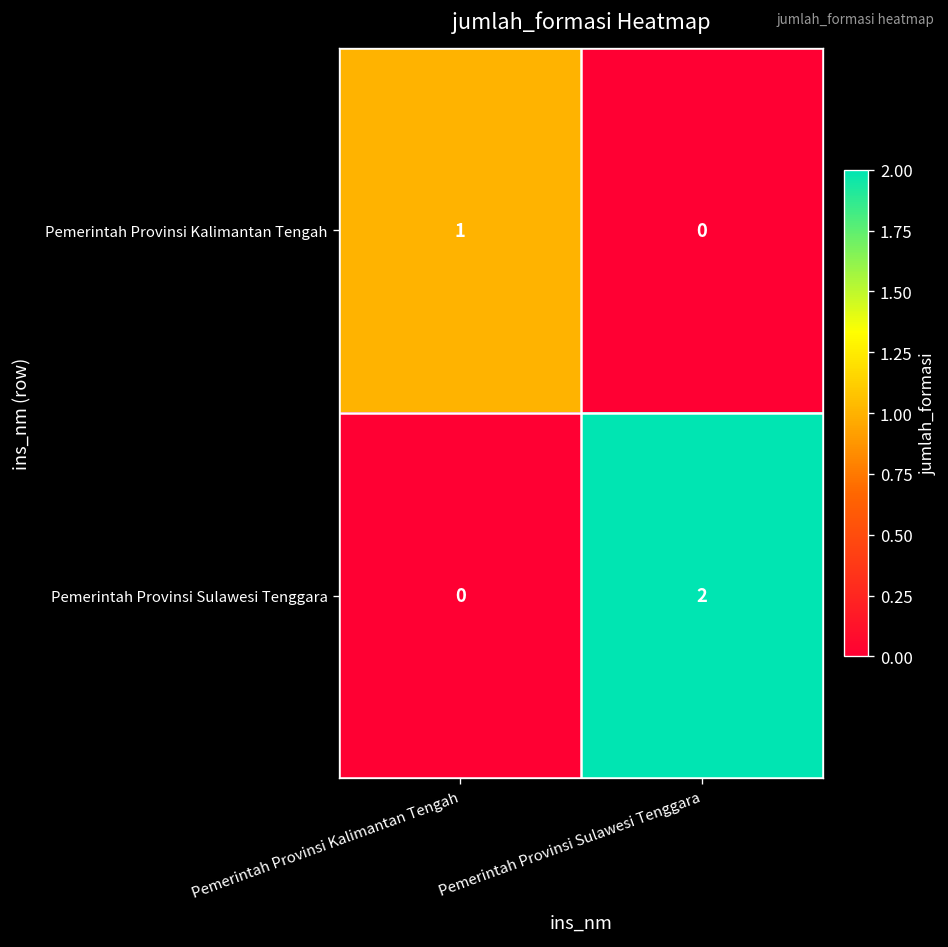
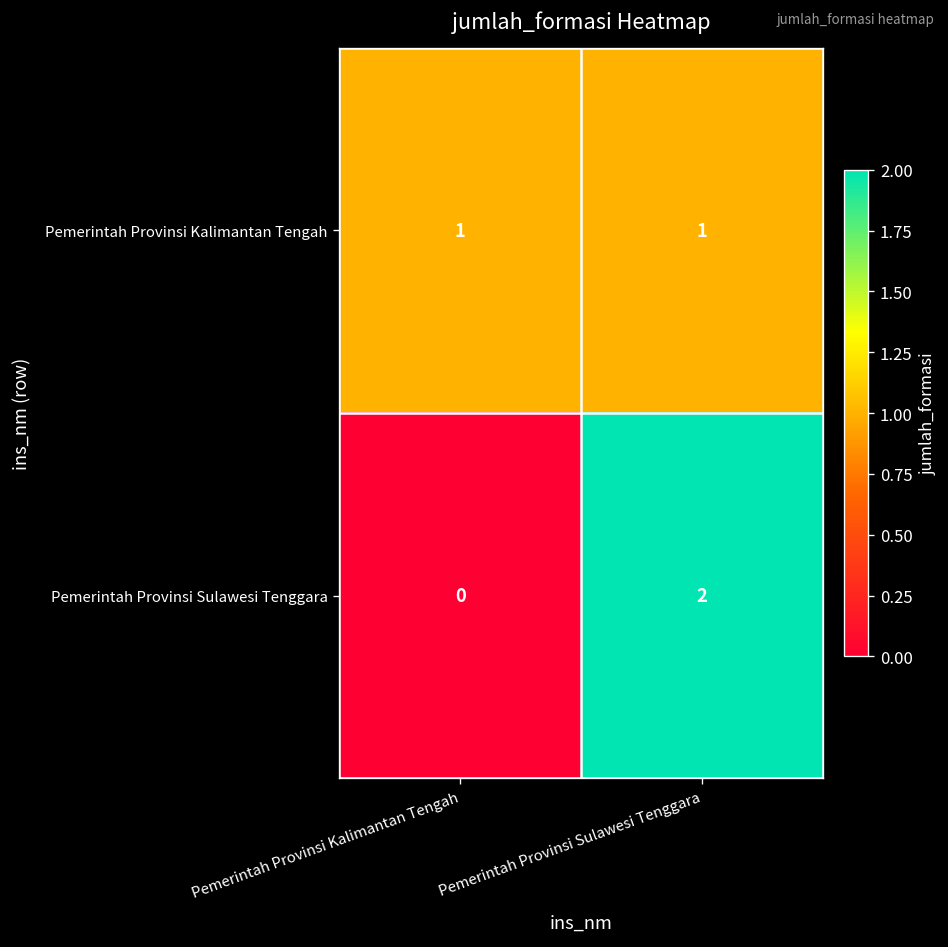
Pemerintah Provinsi Kalimantan Tengah, Pemerintah Provinsi Sulawesi Tenggara: 0 -> 1
